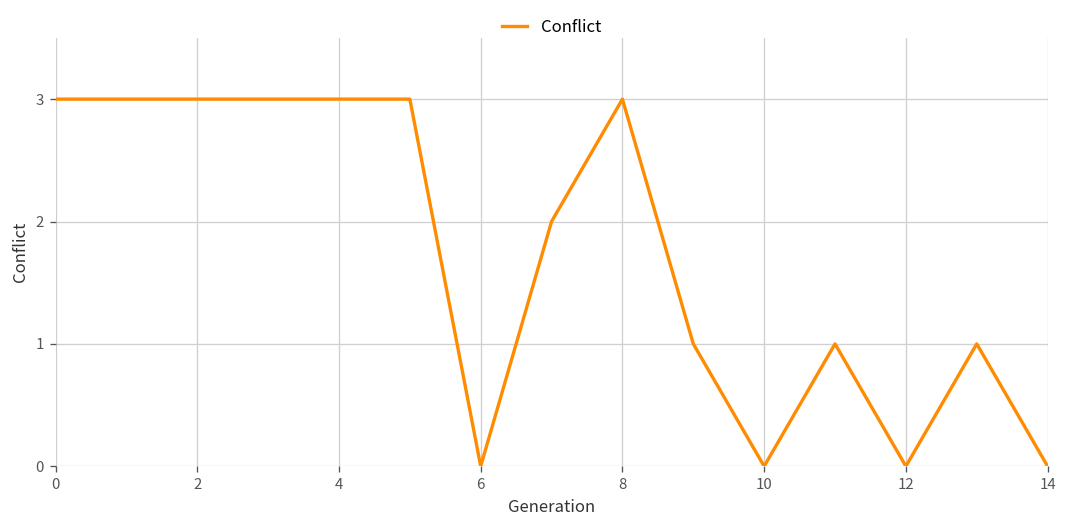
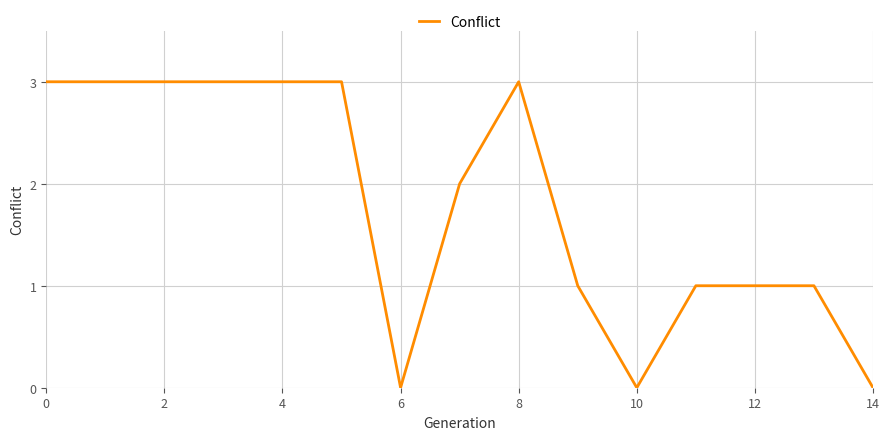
12: 0 -> 1
